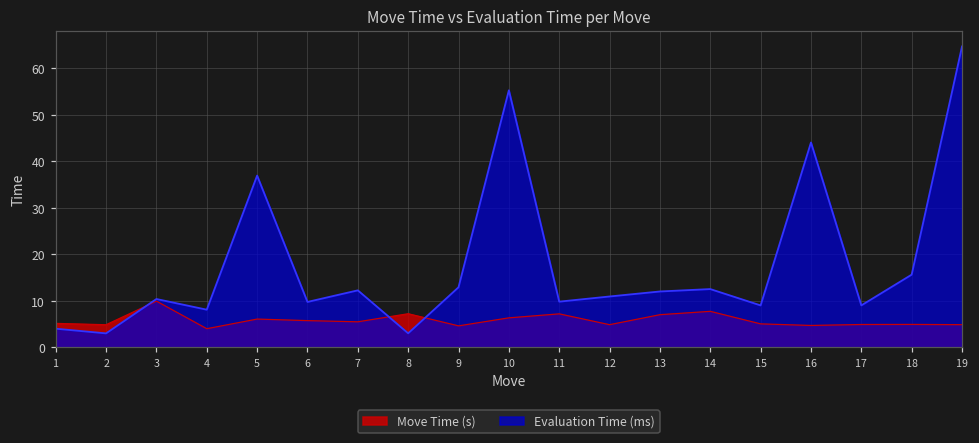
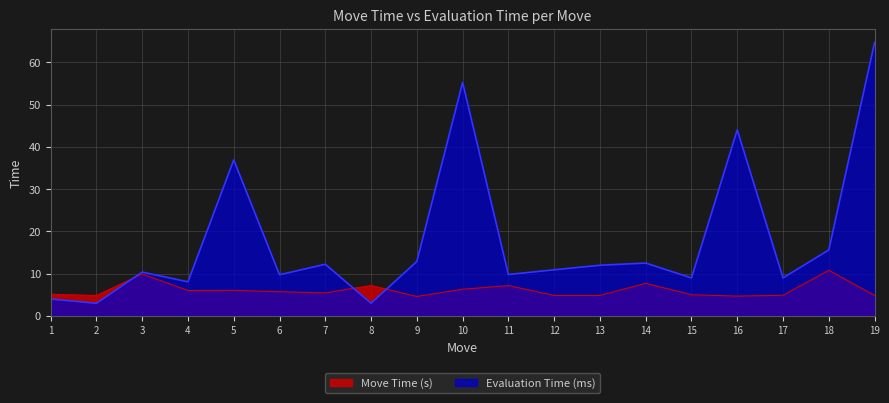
Move Time (s), 4: 4 -> 6
Move Time (s), 13: 7 -> 5
Move Time (s), 18: 5 -> 11
